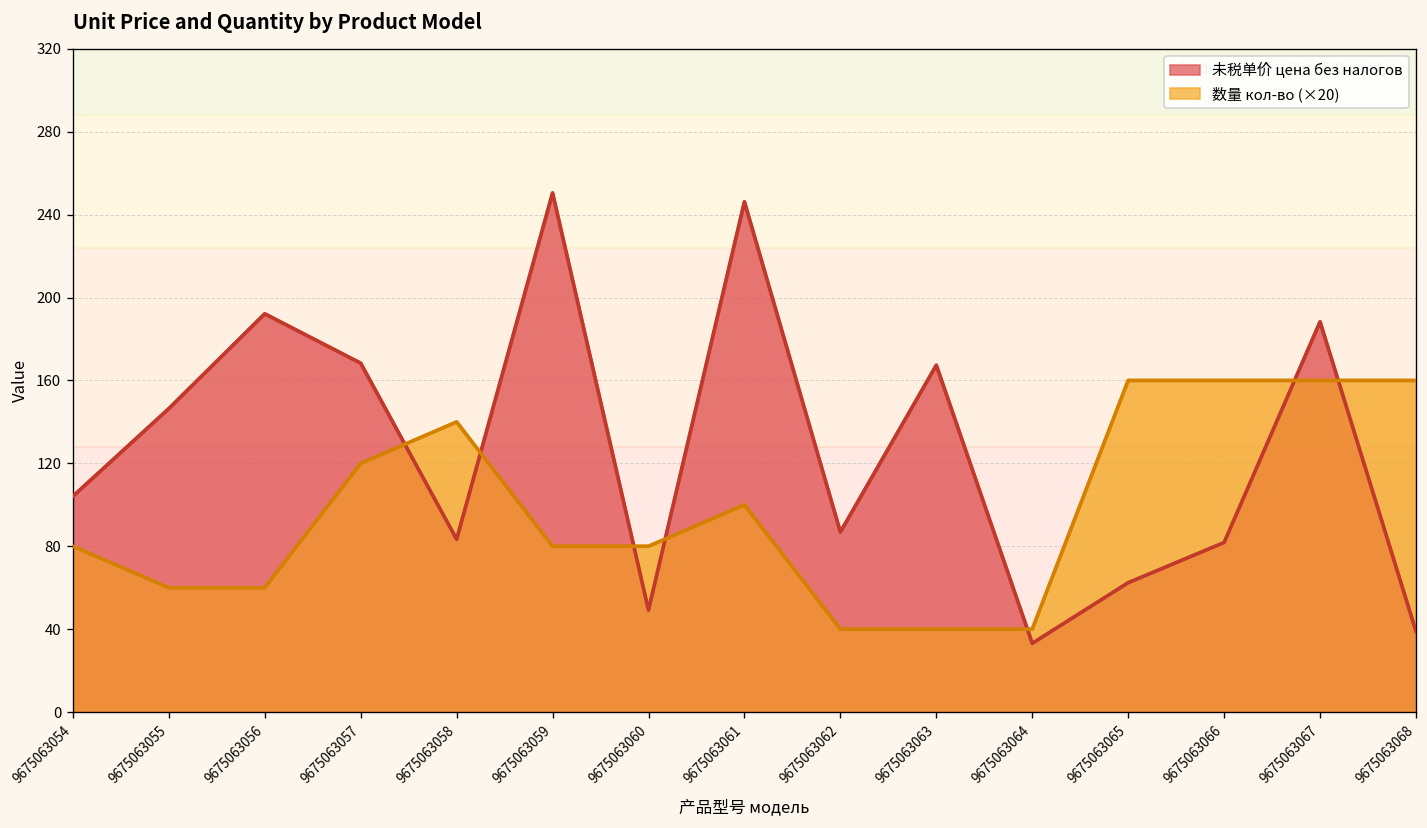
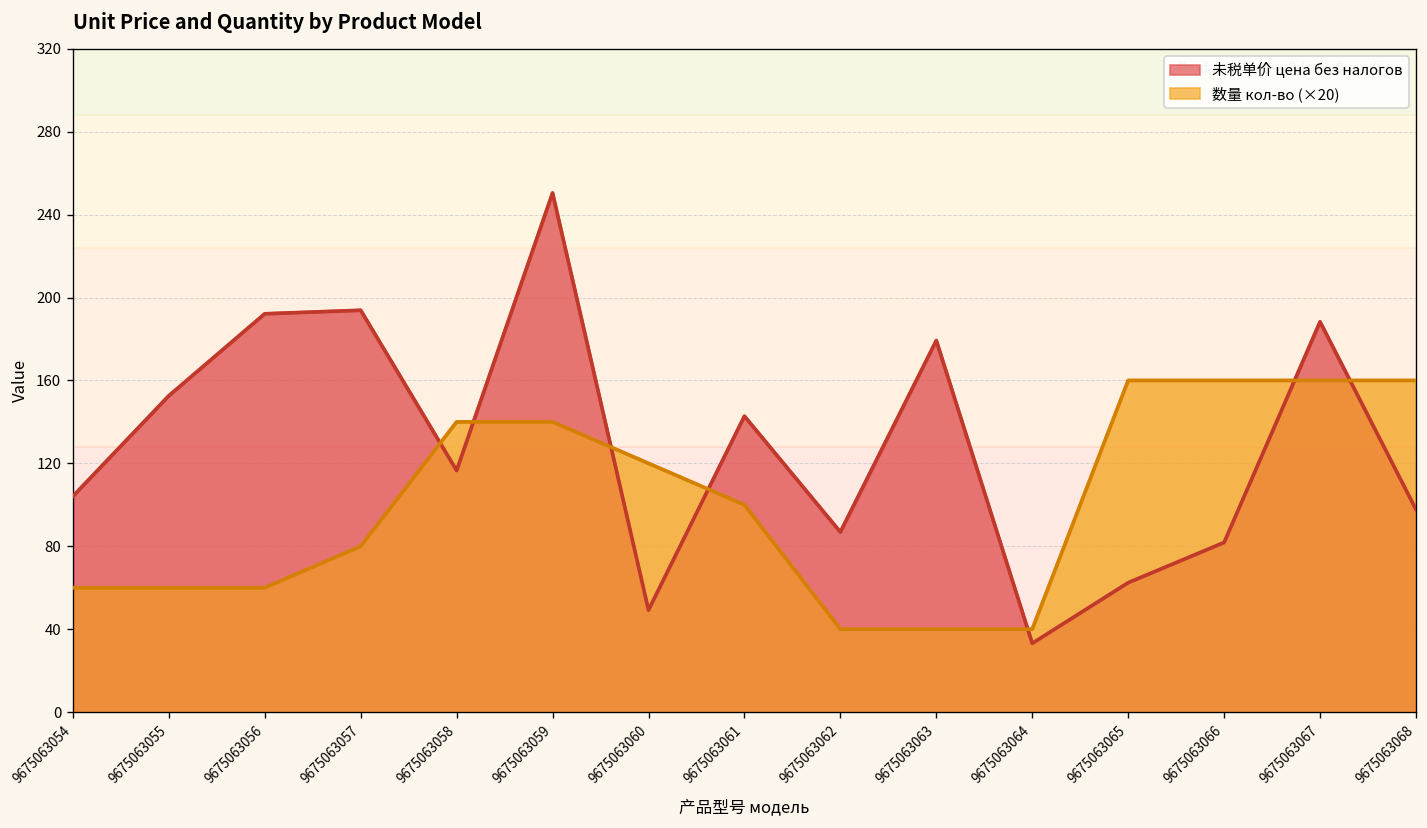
数量 кол-во (×20), 9675063054: 80 -> 60
未税单价 цена без налогов, 9675063055: 146 -> 153
未税单价 цена без налогов, 9675063057: 168 -> 194
数量 кол-во (×20), 9675063057: 120 -> 80
未税单价 цена без налогов, 9675063058: 83 -> 117
数量 кол-во (×20), 9675063059: 80 -> 140
数量 кол-во (×20), 9675063060: 80 -> 120
未税单价 цена без налогов, 9675063061: 246 -> 143
未税单价 цена без налогов, 9675063063: 167 -> 179
未税单价 цена без налогов, 9675063068: 39 -> 98
